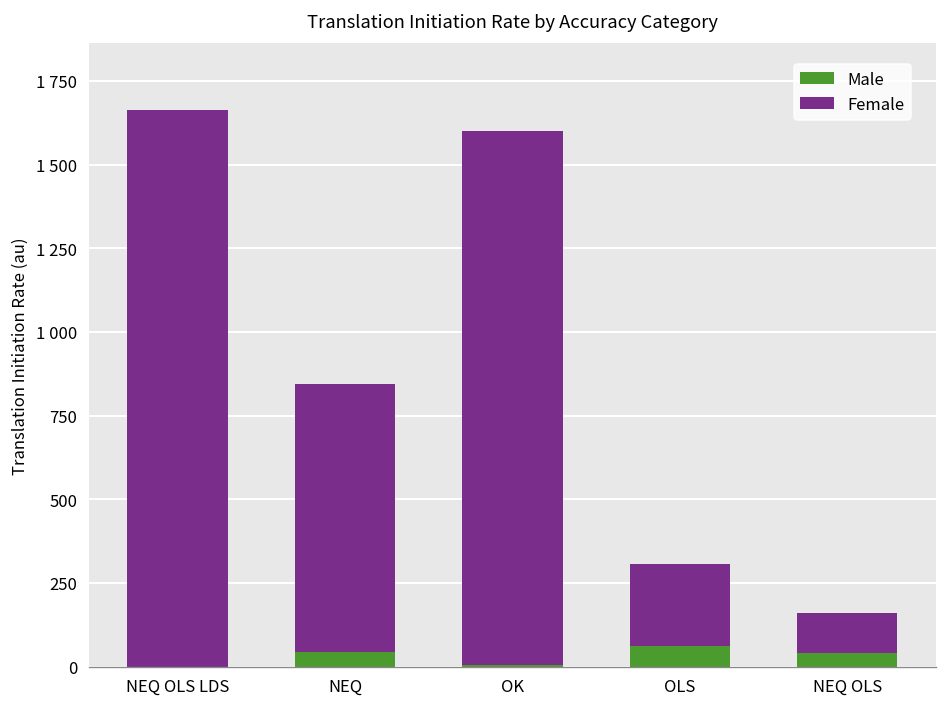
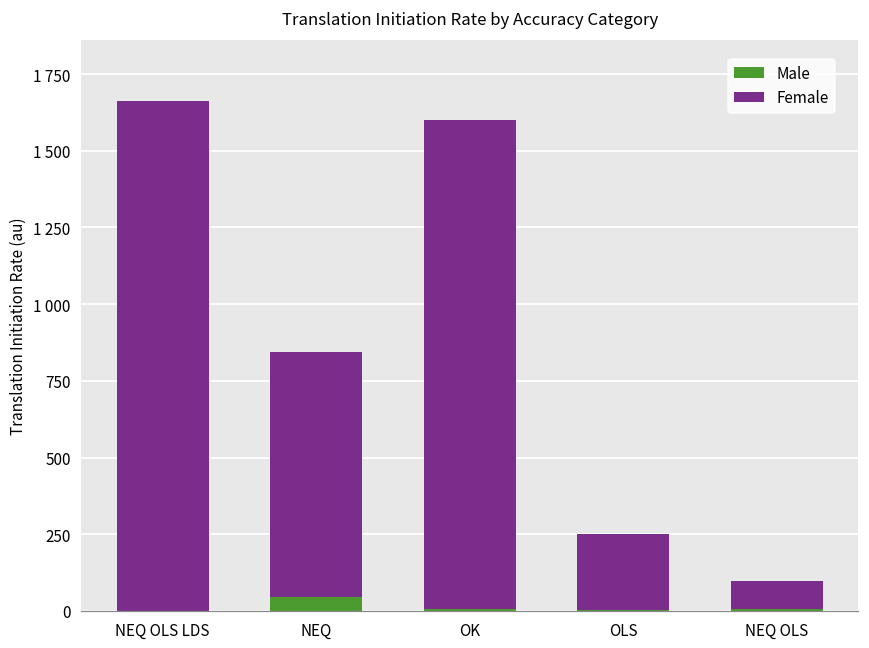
Male, OLS: 60 -> 0
Male, NEQ OLS: 40 -> 10
Female, NEQ OLS: 120 -> 90
